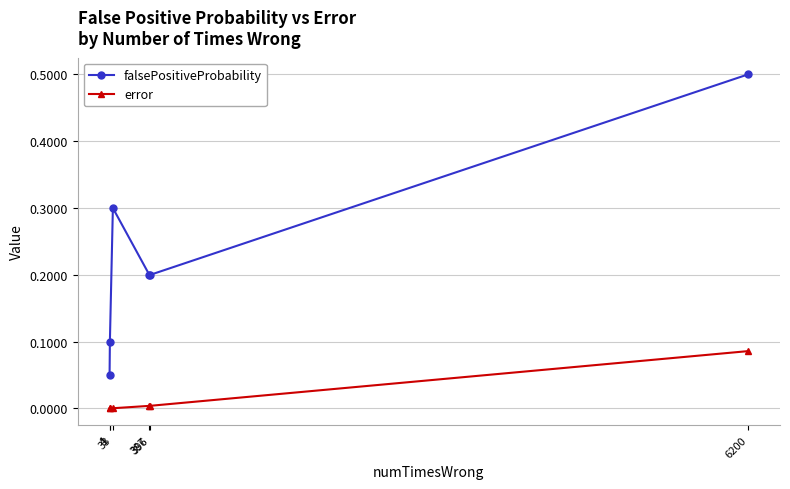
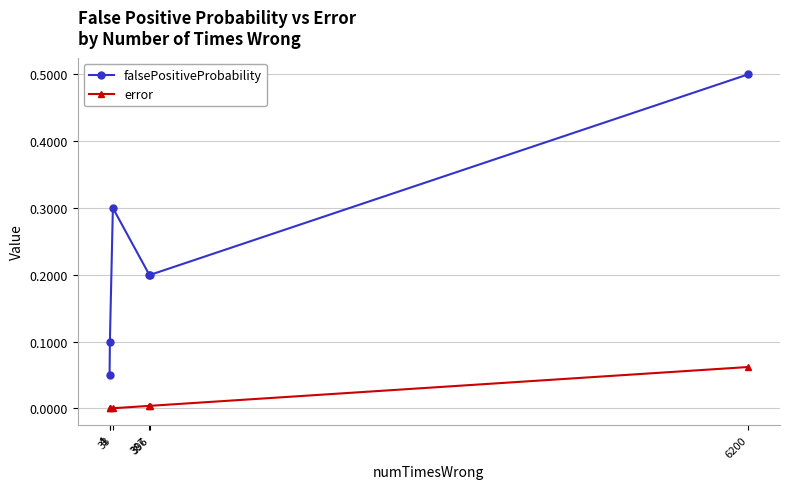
error, 6200: 0.09 -> 0.06
